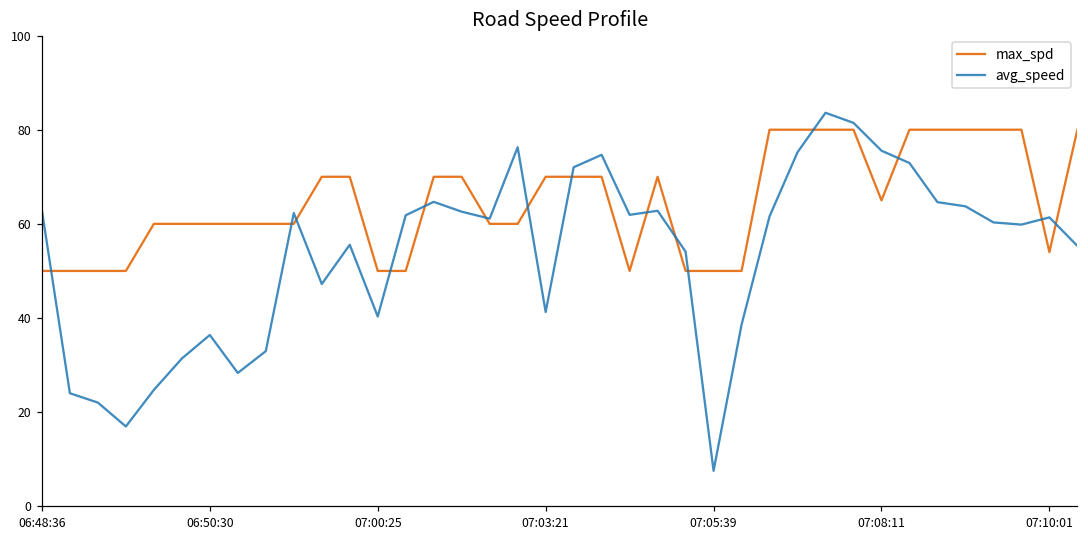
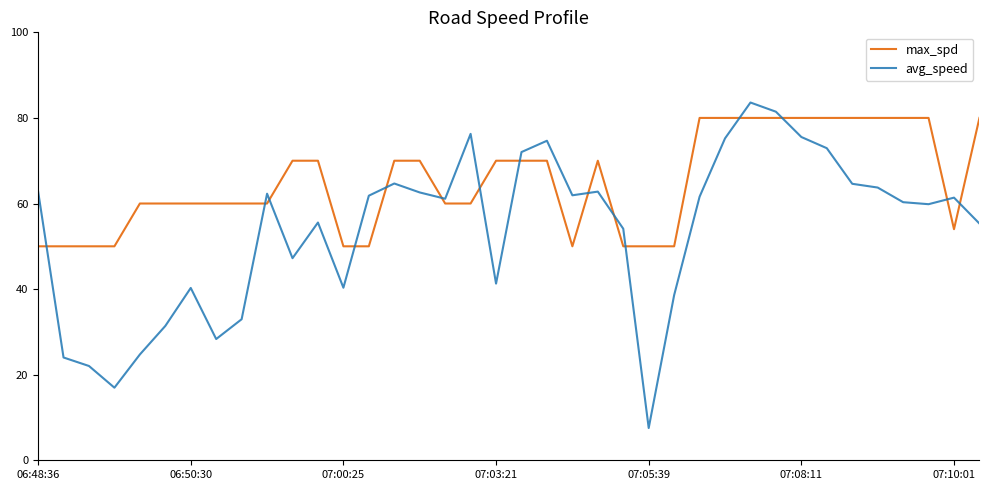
avg_speed, 06:50:30: 36 -> 40
max_spd, 07:08:11: 65 -> 80
